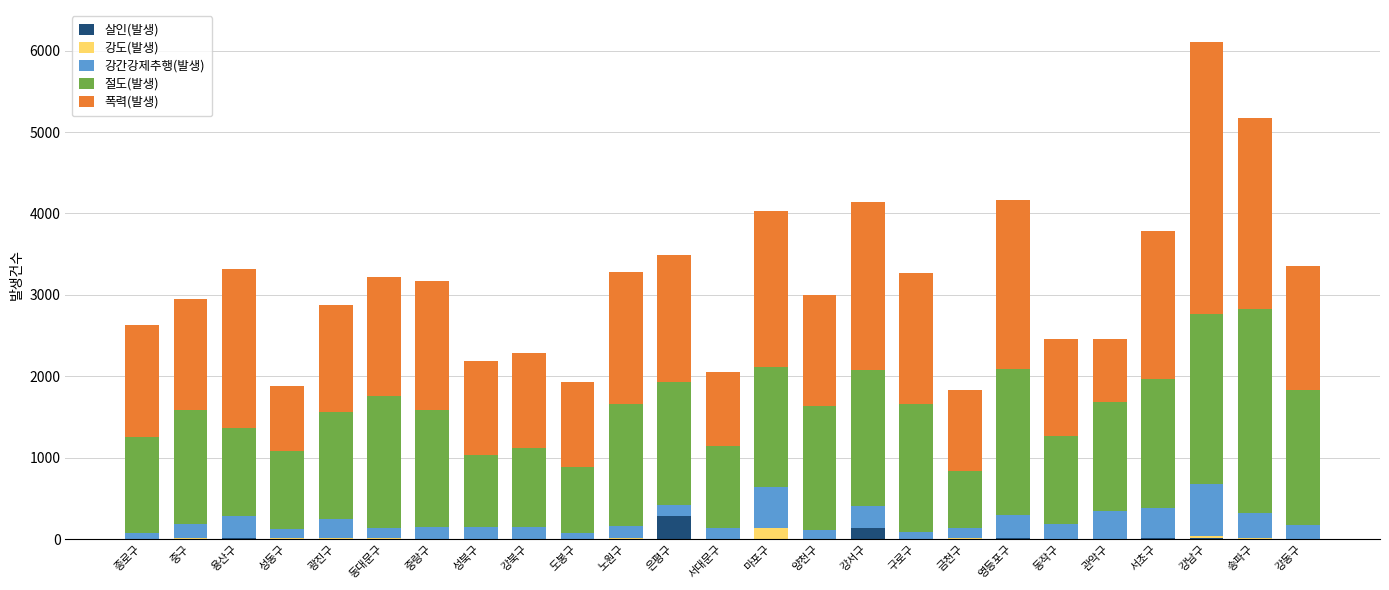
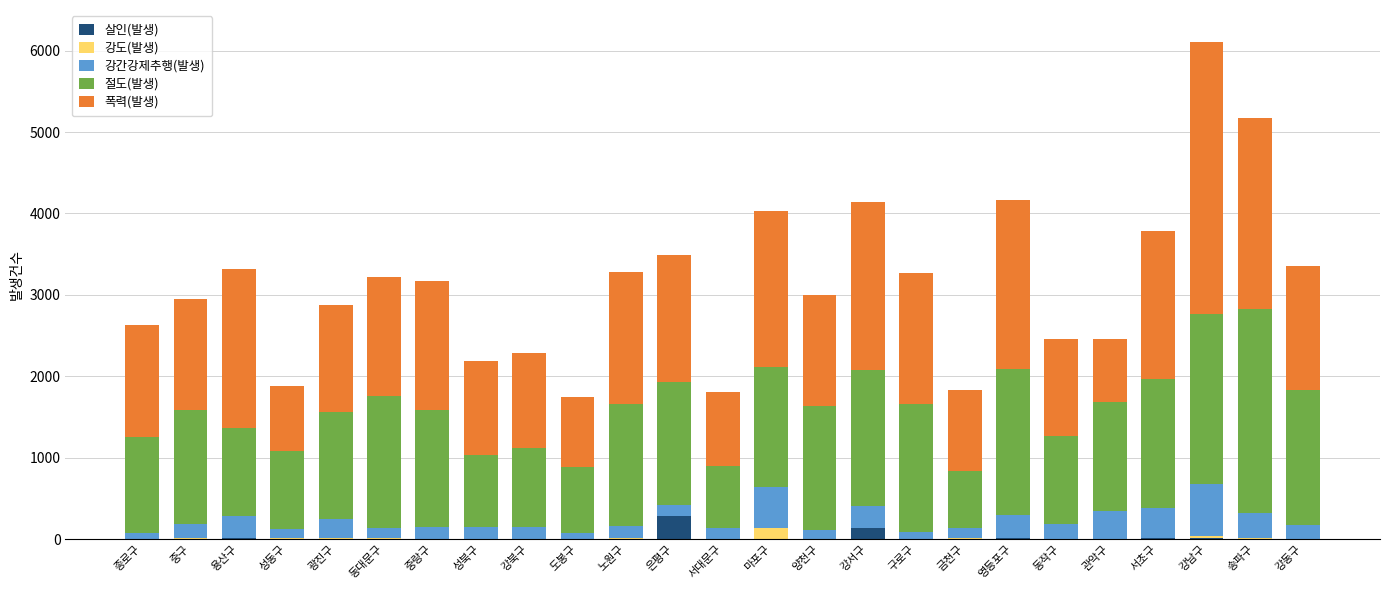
폭력(발생), 도봉구: 1000 -> 900
절도(발생), 서대문구: 1000 -> 800
